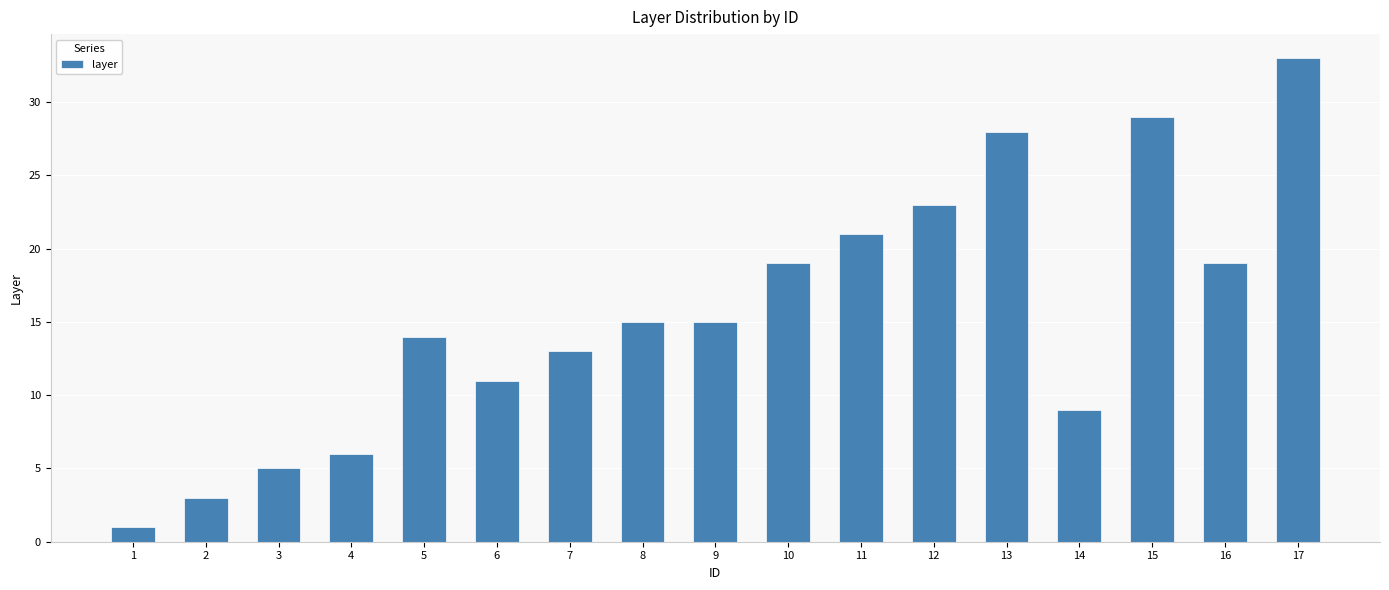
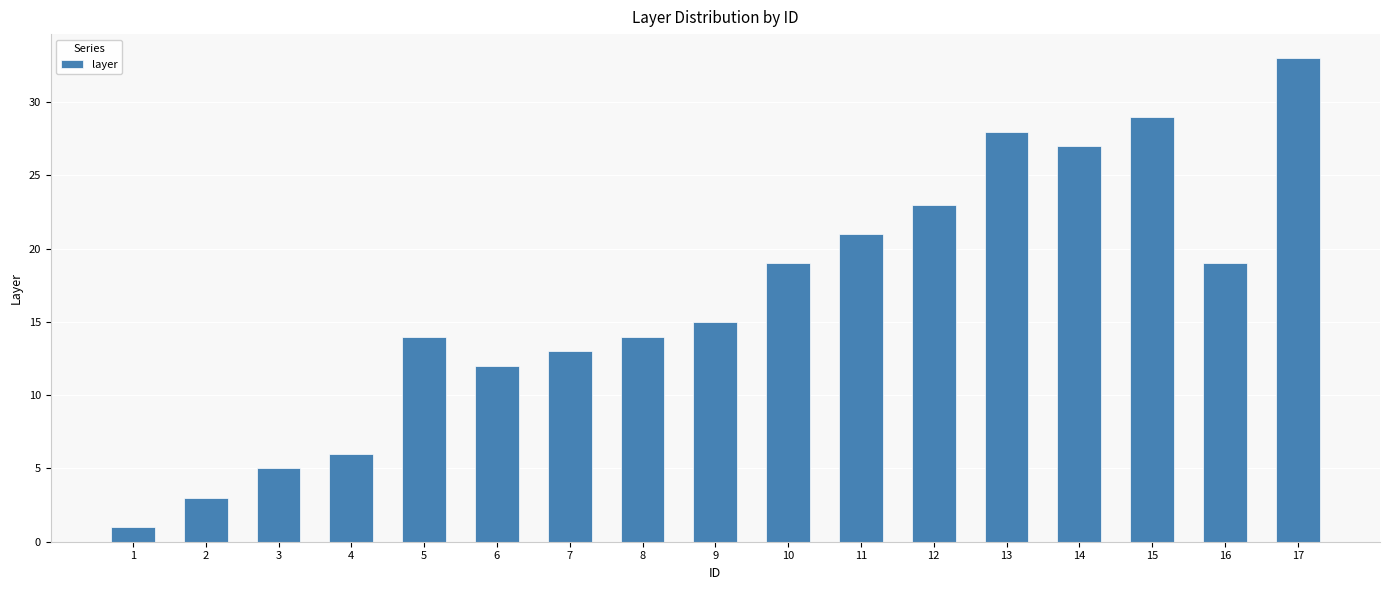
6: 11 -> 12
8: 15 -> 14
14: 9 -> 27
